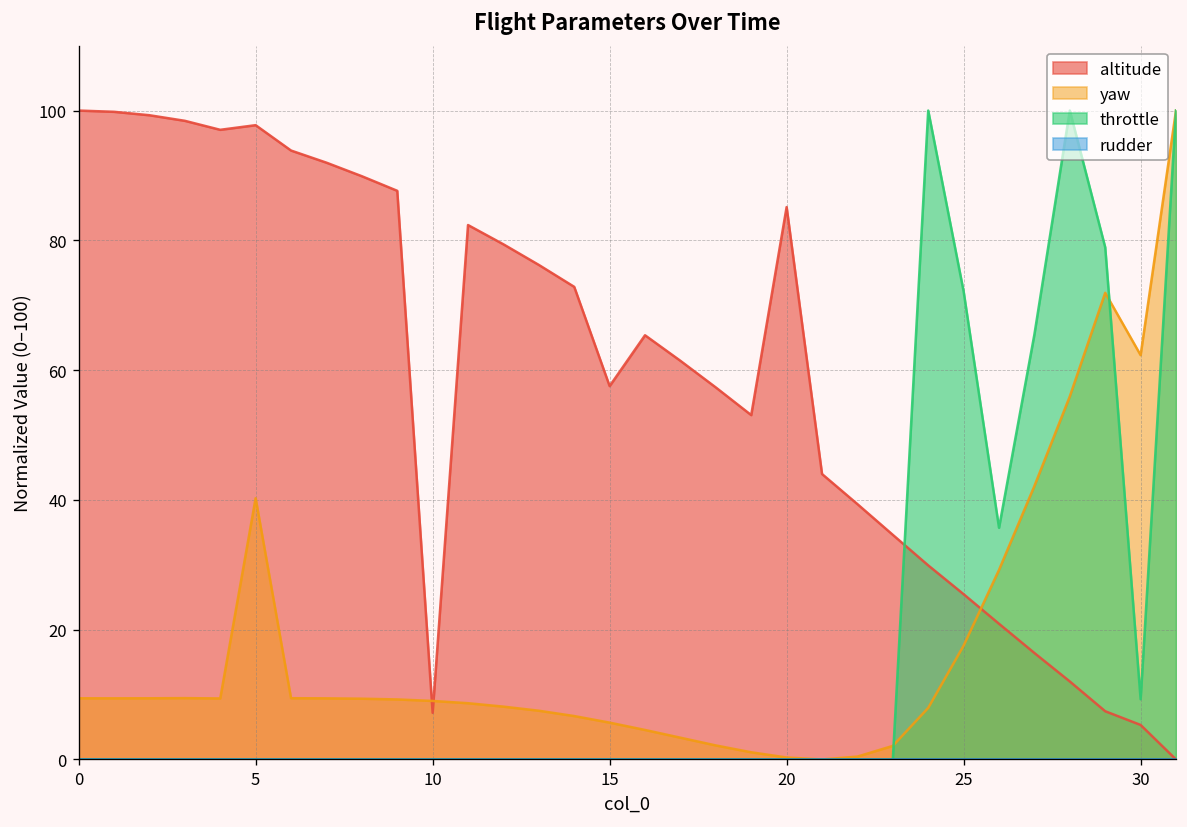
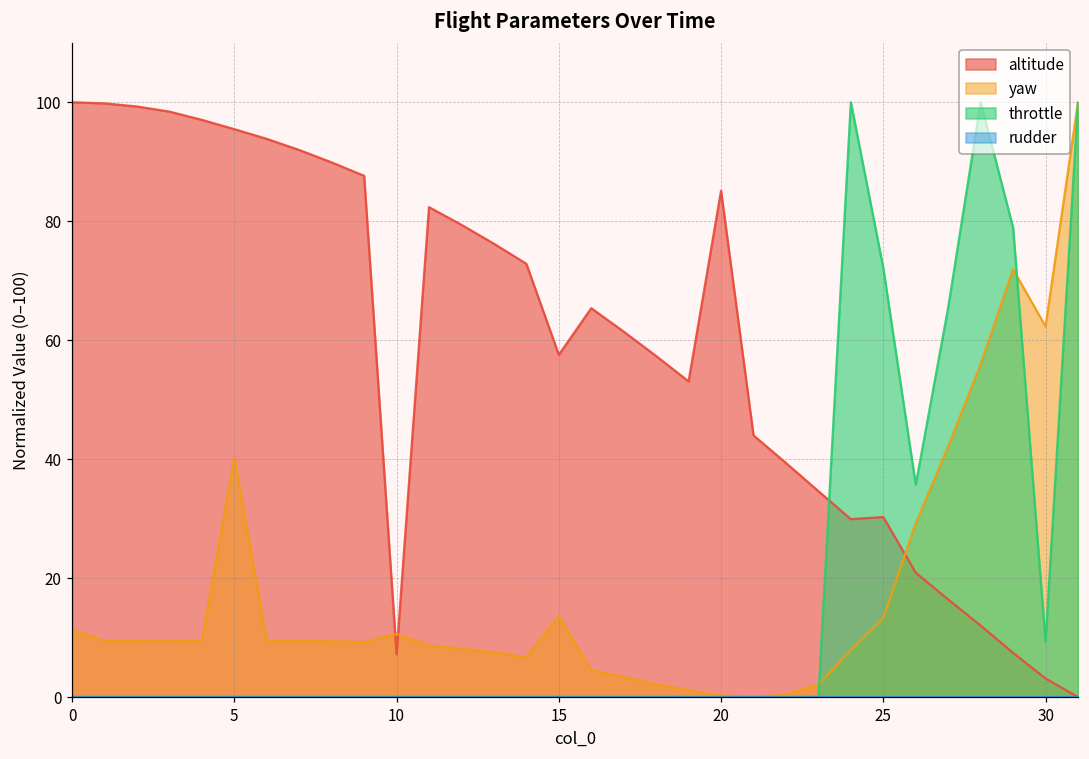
yaw, 0: 9 -> 11
altitude, 5: 98 -> 95
yaw, 10: 9 -> 11
yaw, 15: 6 -> 14
altitude, 25: 25 -> 30
yaw, 25: 18 -> 13
altitude, 30: 5 -> 3
